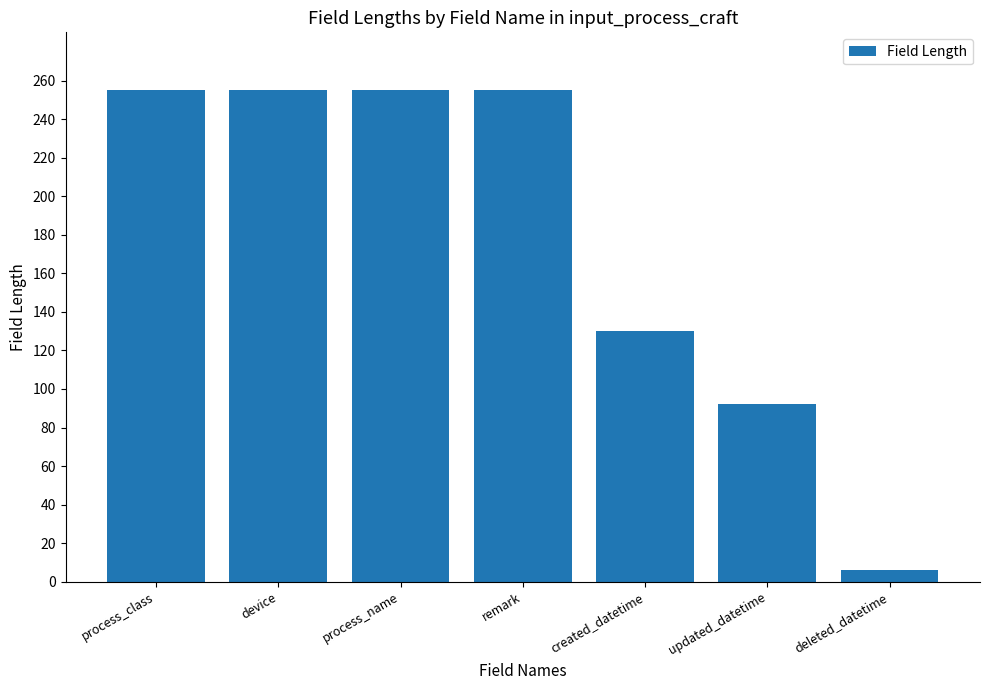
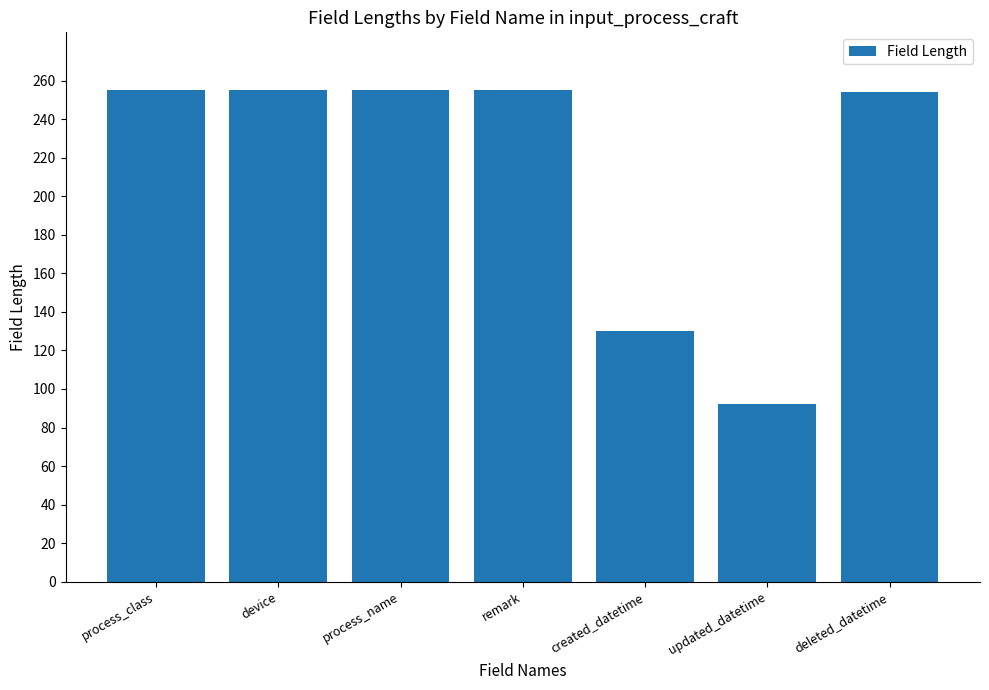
deleted_datetime: 6 -> 254
